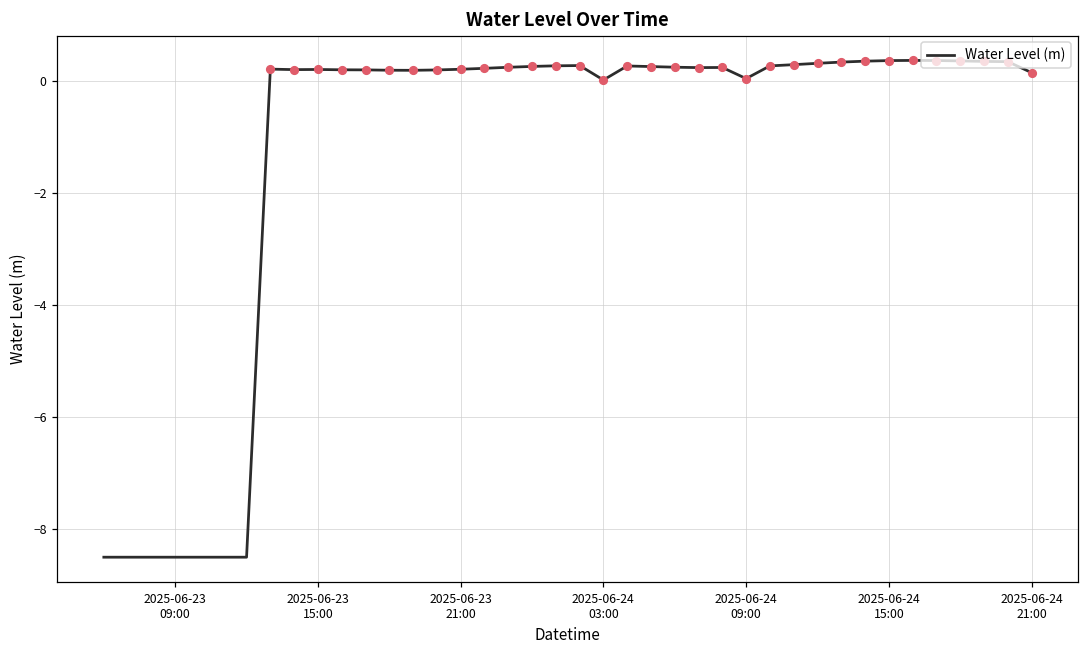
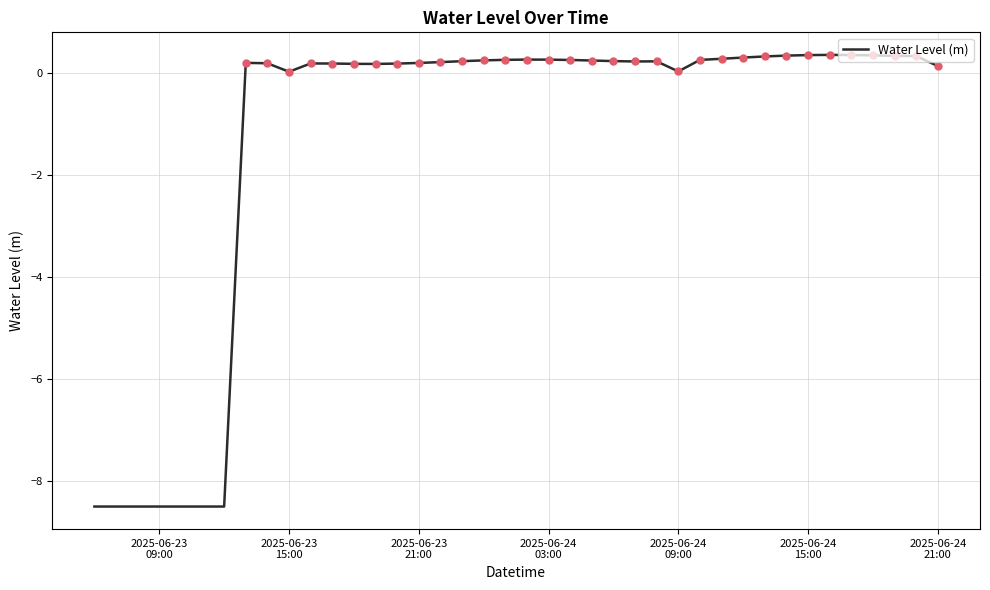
Water Level (m), 2025-06-23 15:00: 0.2 -> 0.0
Water Level (m), 2025-06-24 03:00: 0.0 -> 0.3
